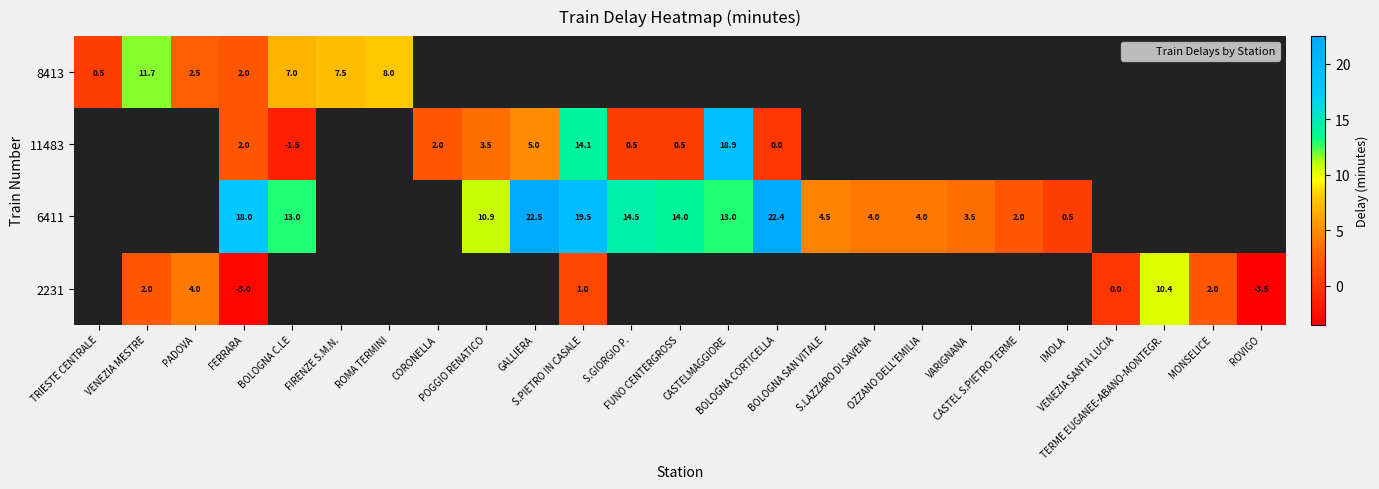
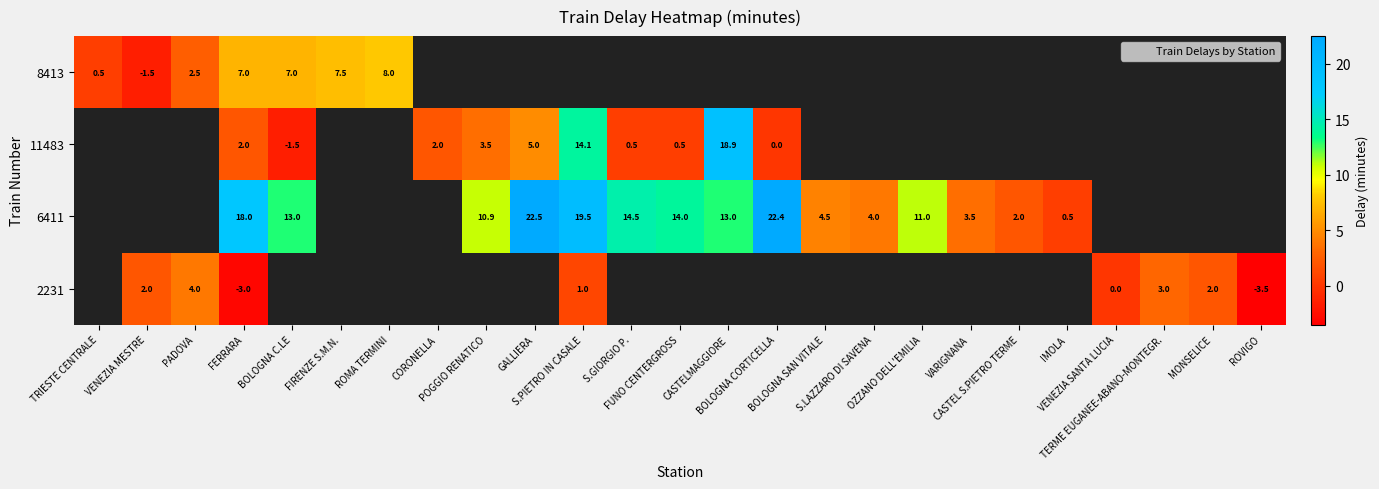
8413, VENEZIA MESTRE: 11.7 -> -1.5
8413, FERRARA: 2.0 -> 7.0
6411, OZZANO DELL'EMILIA: 4.0 -> 11.0
2231, TERME EUGANEE-ABANO-MONTEGR.: 10.4 -> 3.0
